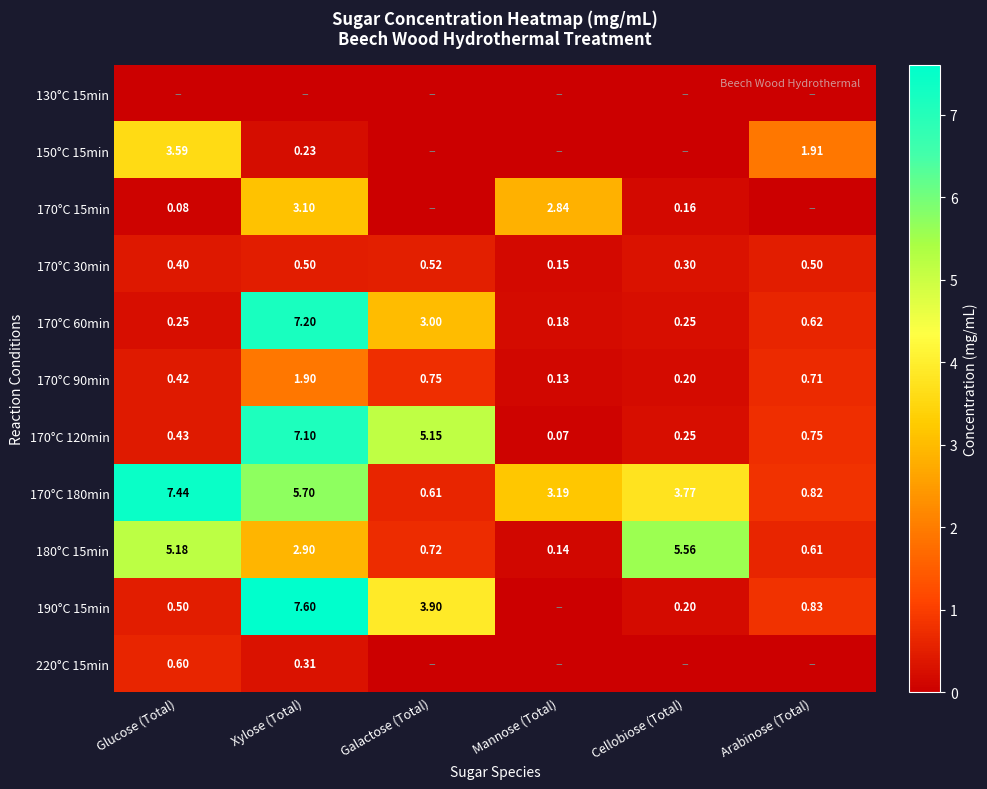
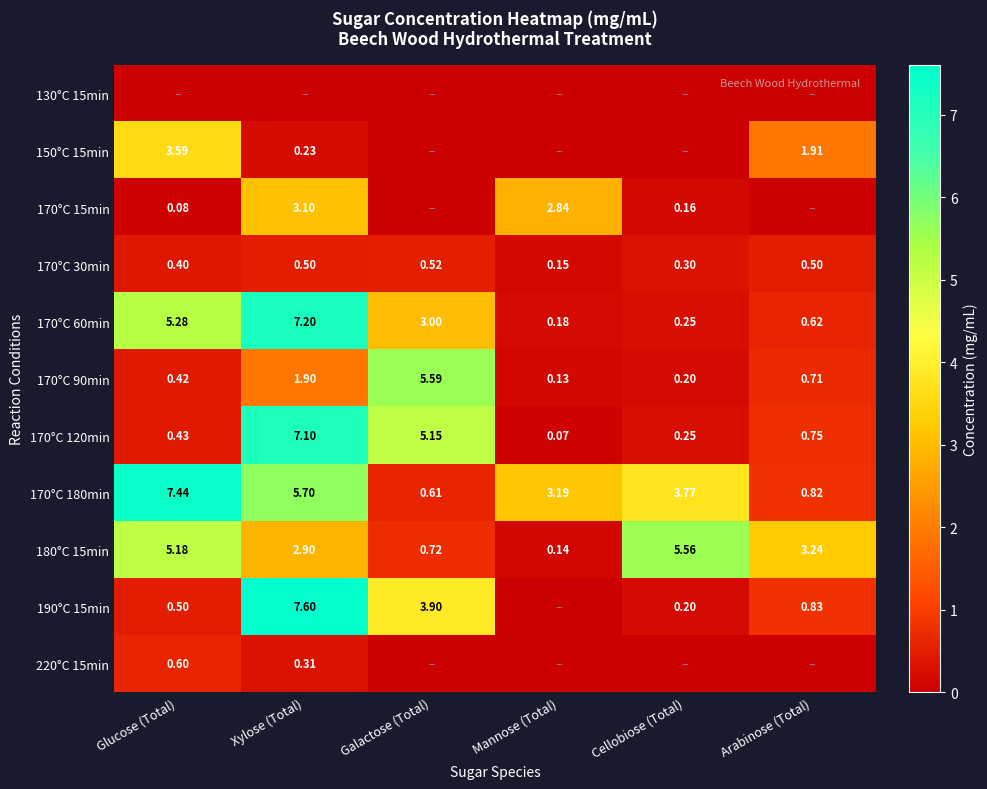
170°C 60min, Glucose (Total): 0.25 -> 5.28
170°C 90min, Galactose (Total): 0.75 -> 5.59
180°C 15min, Arabinose (Total): 0.61 -> 3.24
